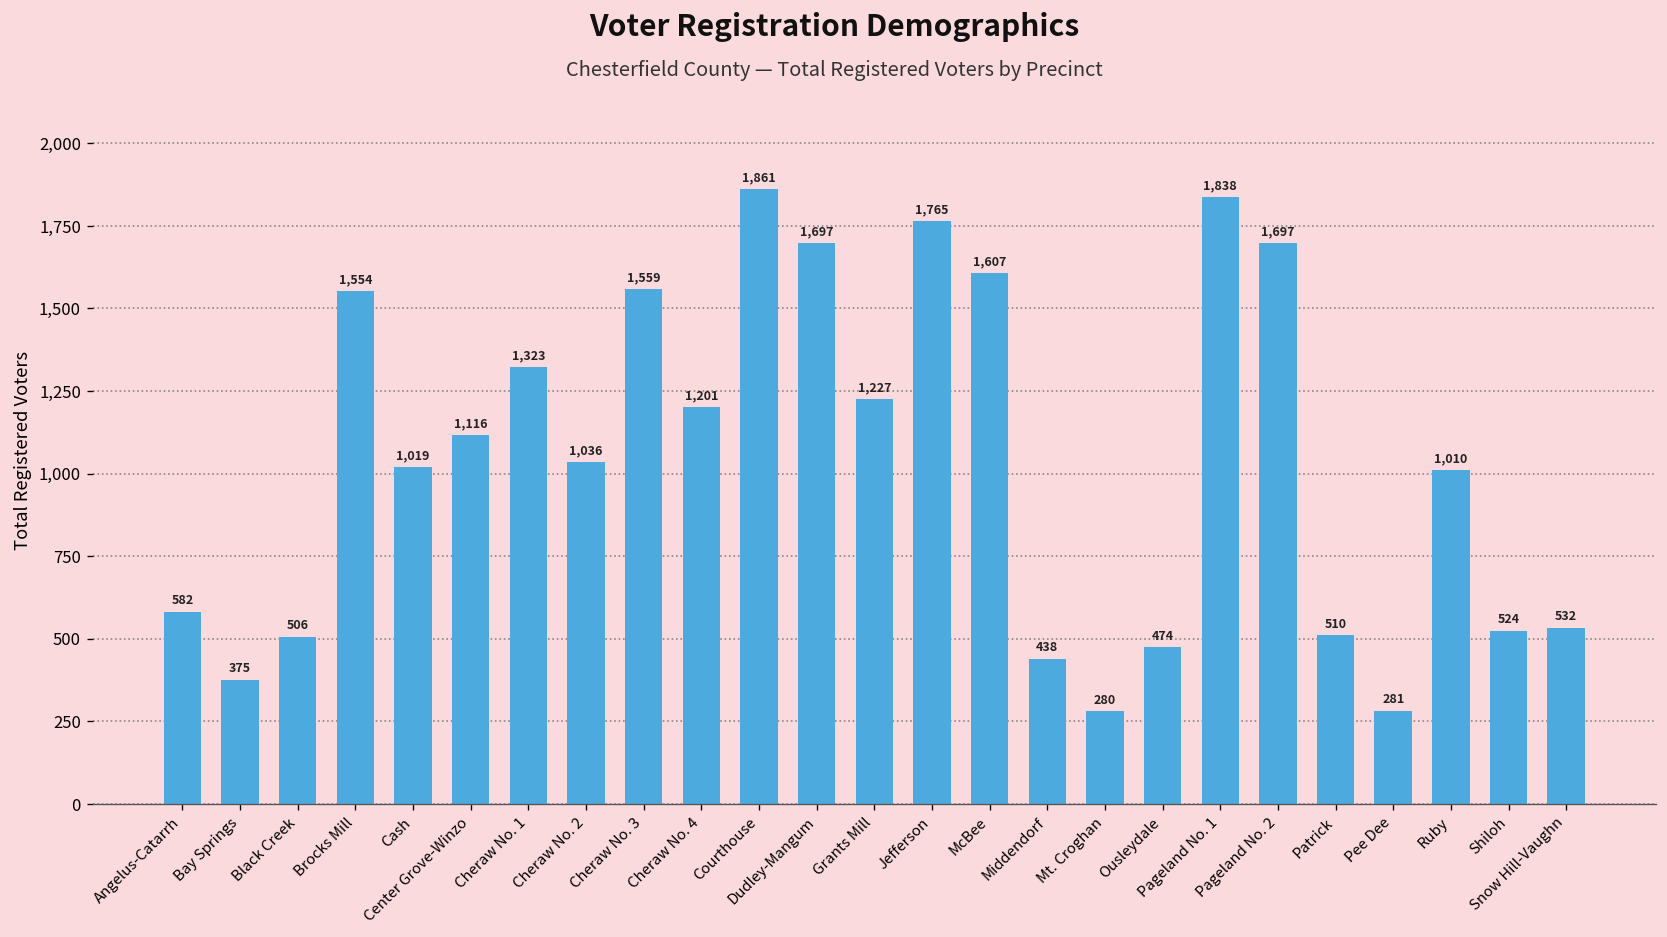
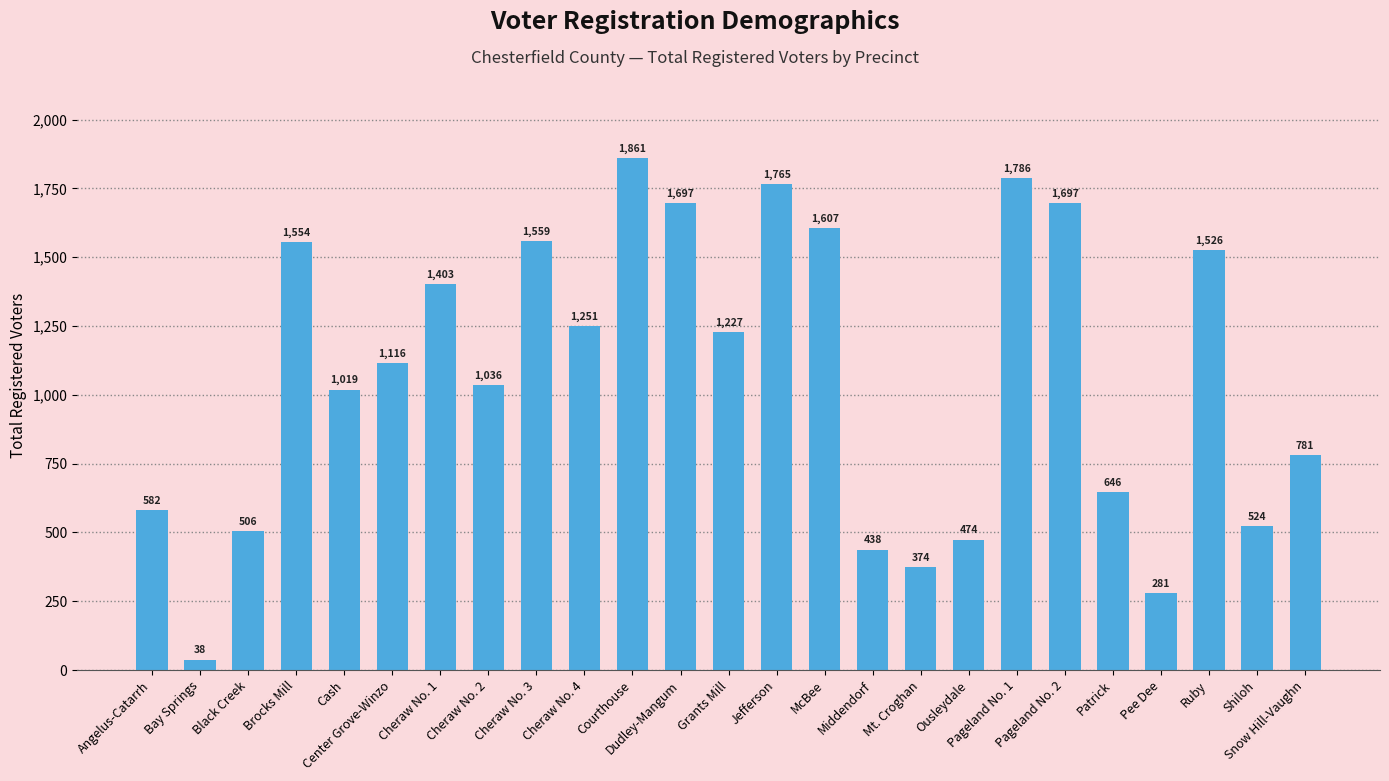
Bay Springs: 375 -> 38
Cheraw No. 1: 1,323 -> 1,403
Cheraw No. 4: 1,201 -> 1,251
Mt. Croghan: 280 -> 374
Pageland No. 1: 1,838 -> 1,786
Patrick: 510 -> 646
Ruby: 1,010 -> 1,526
Snow Hill-Vaughn: 532 -> 781
